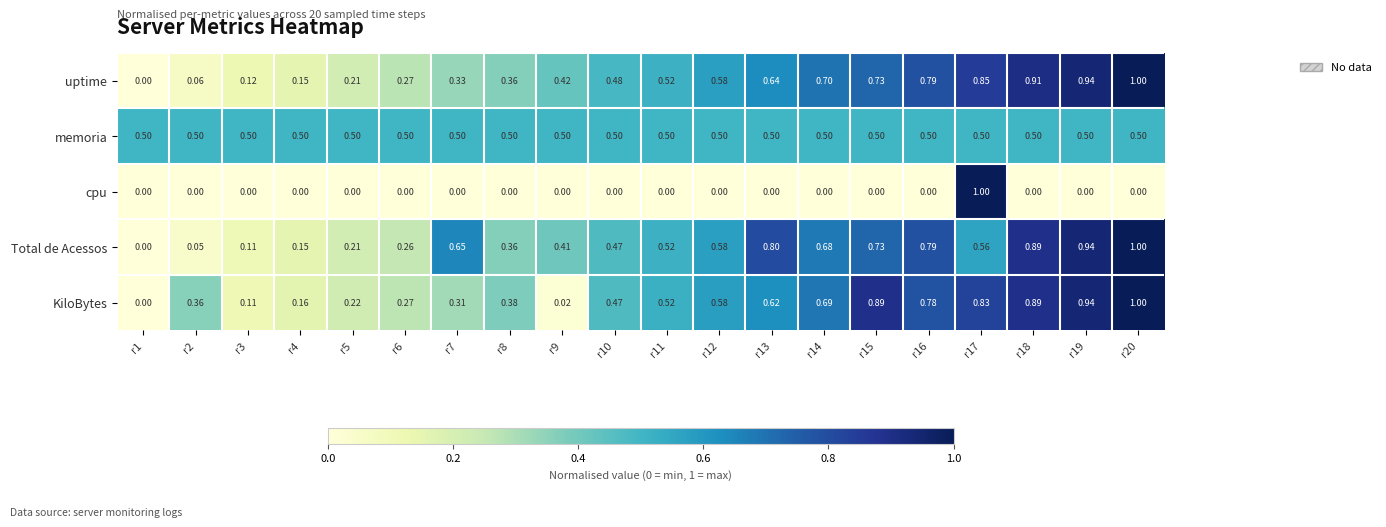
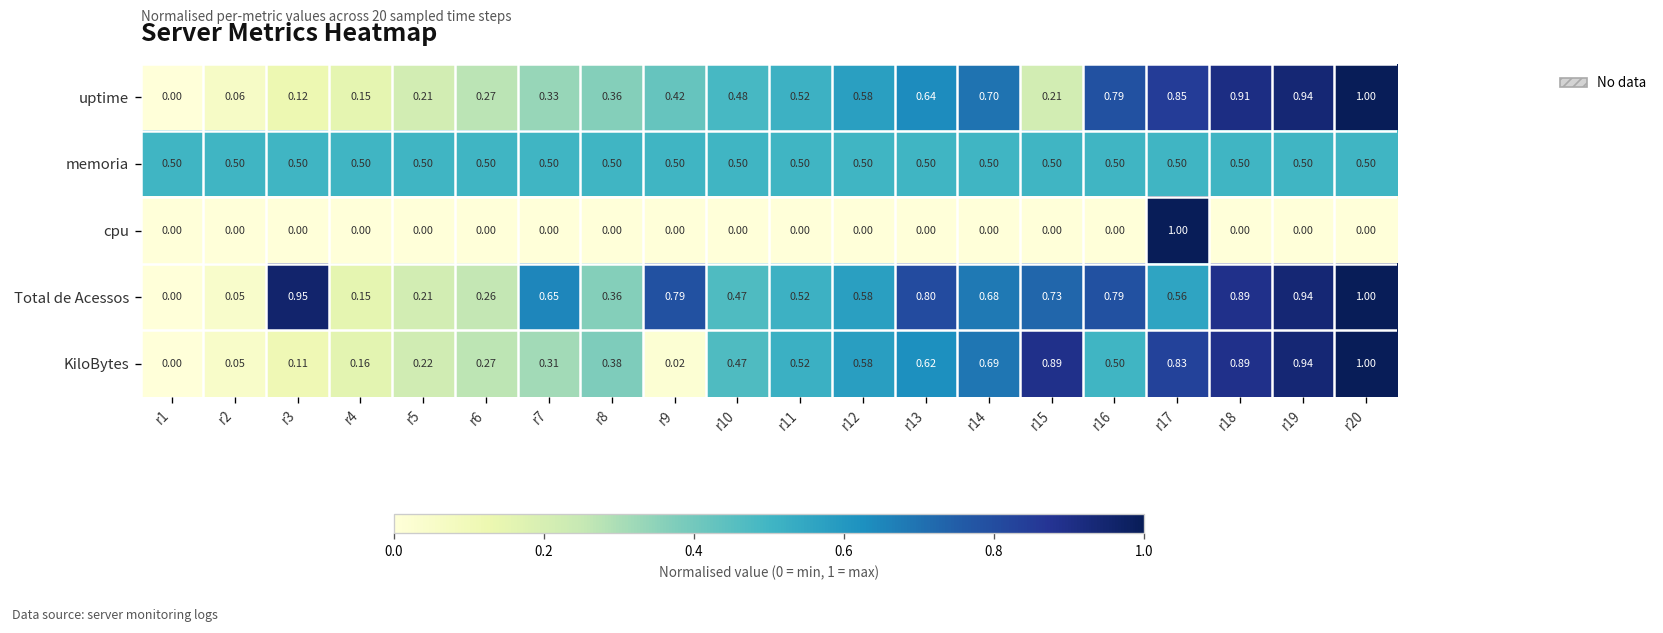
uptime, r15: 0.73 -> 0.21
Total de Acessos, r3: 0.11 -> 0.95
Total de Acessos, r9: 0.41 -> 0.79
KiloBytes, r2: 0.36 -> 0.05
KiloBytes, r16: 0.78 -> 0.50
